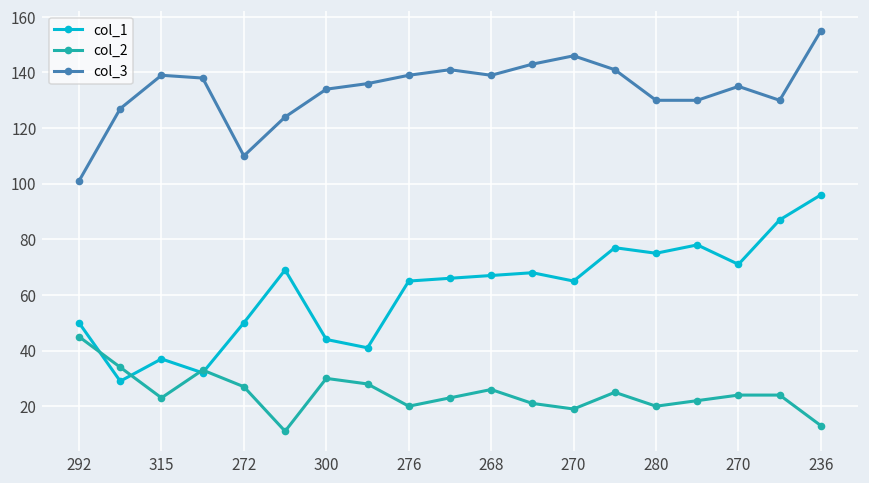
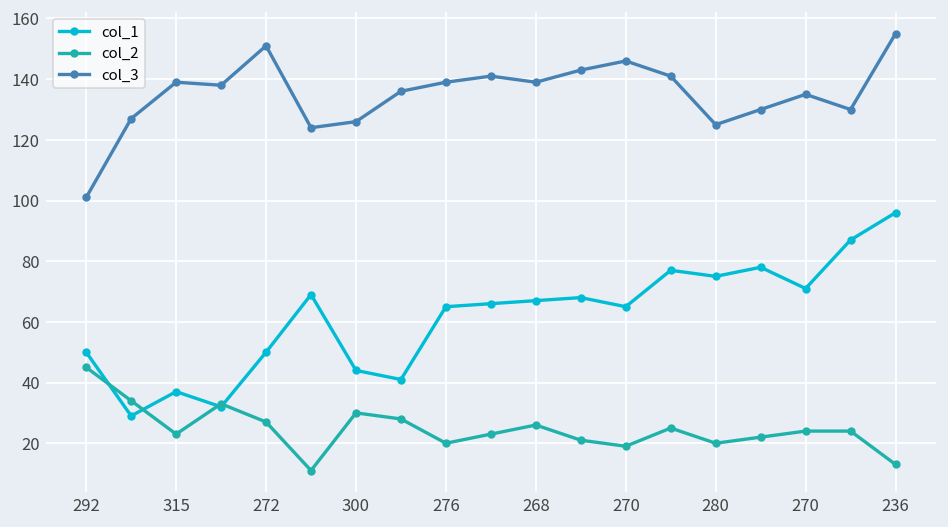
col_3, 272: 110 -> 151
col_3, 300: 134 -> 126
col_3, 280: 130 -> 125
